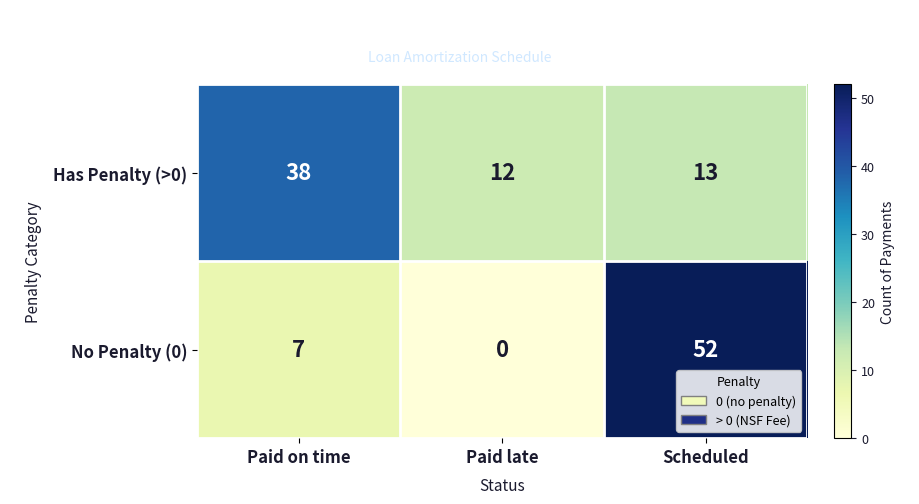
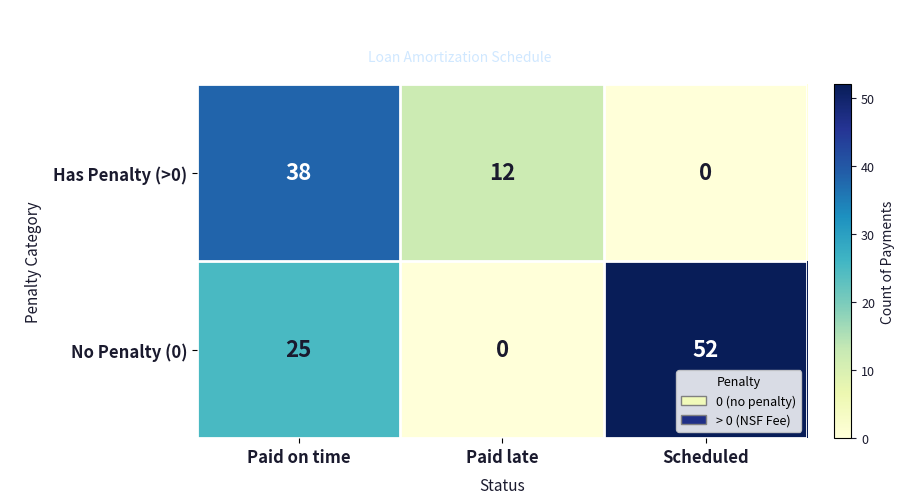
Has Penalty (>0), Scheduled: 13 -> 0
No Penalty (0), Paid on time: 7 -> 25
